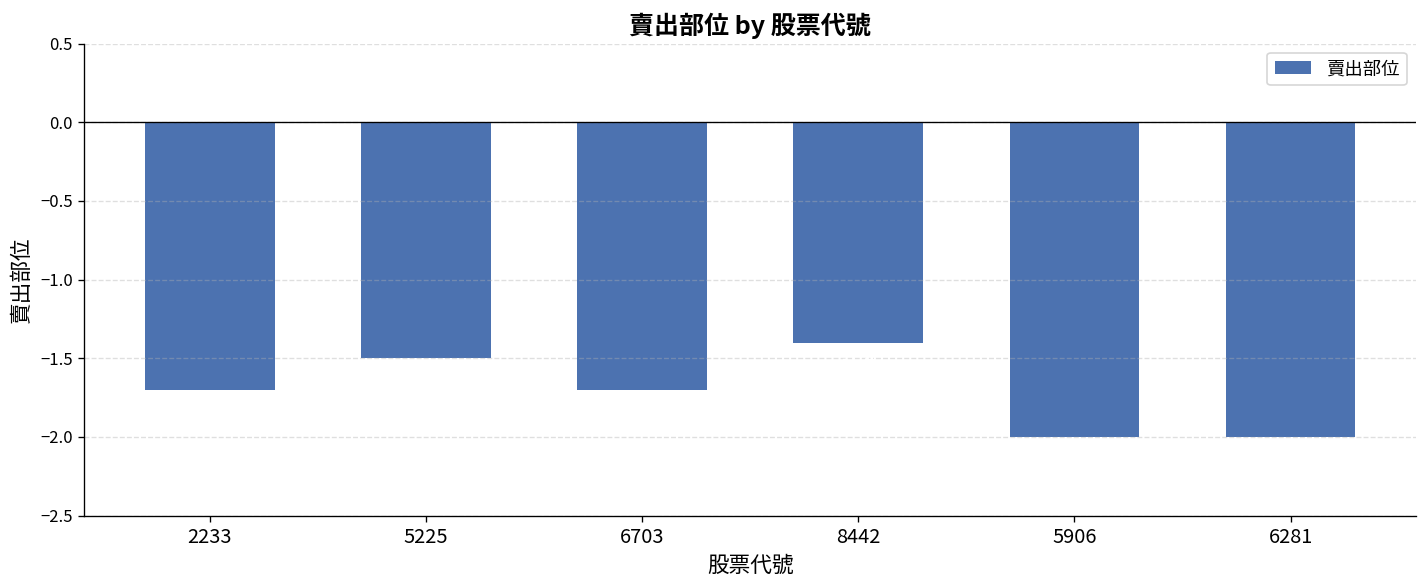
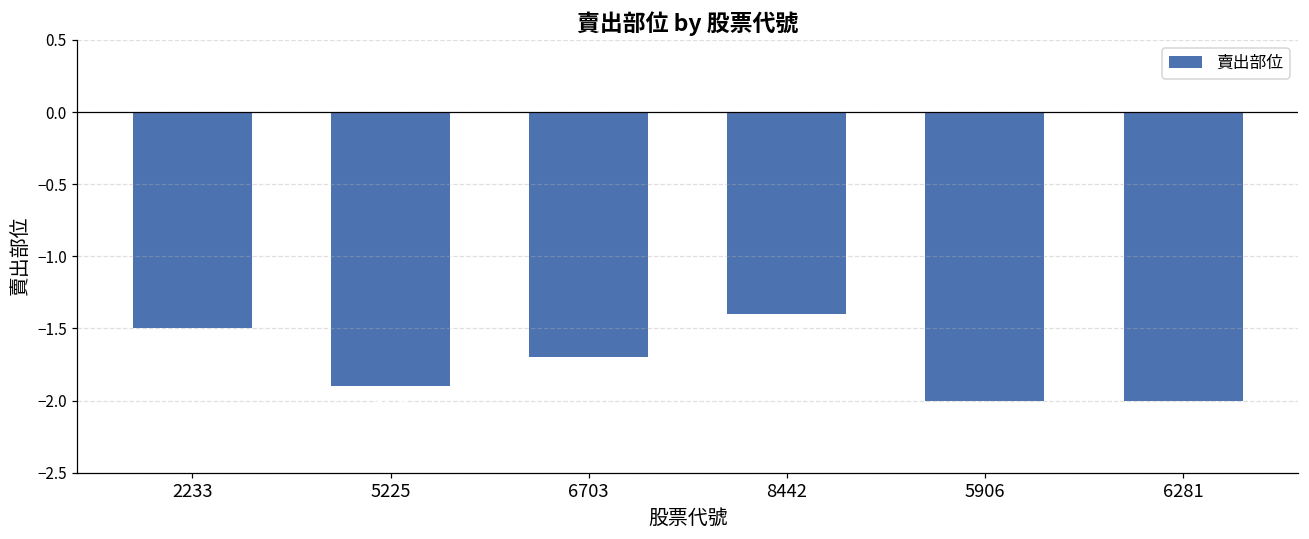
2233: -1.7 -> -1.5
5225: -1.5 -> -1.9
